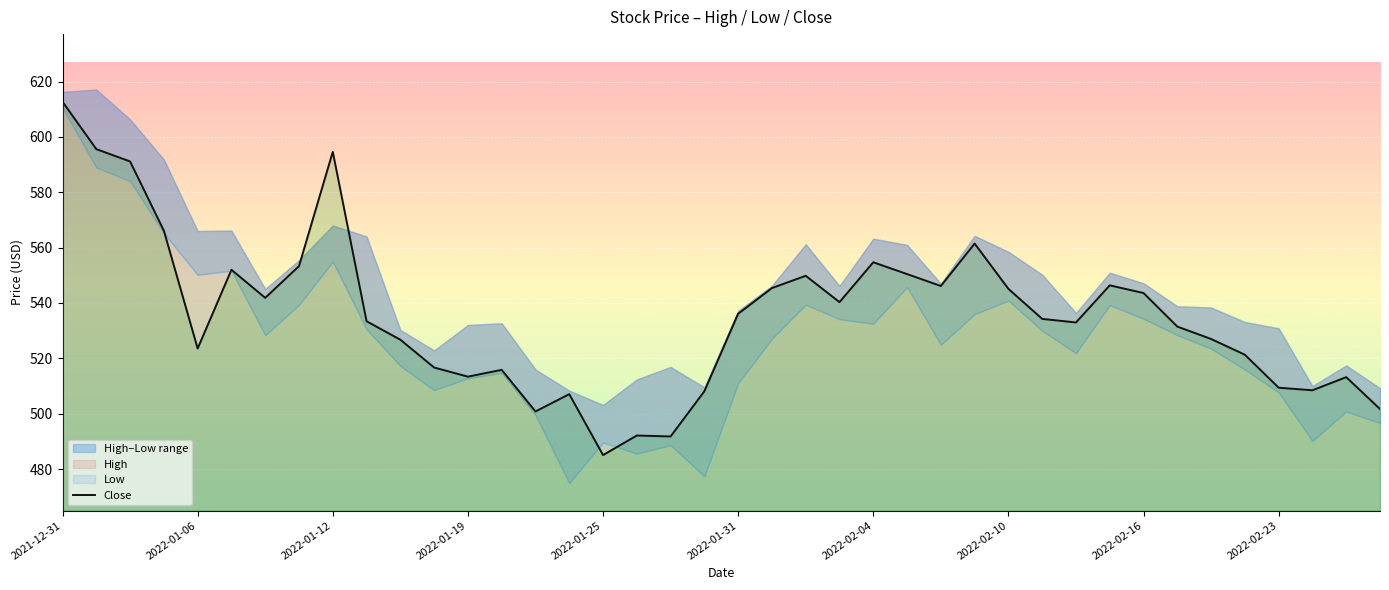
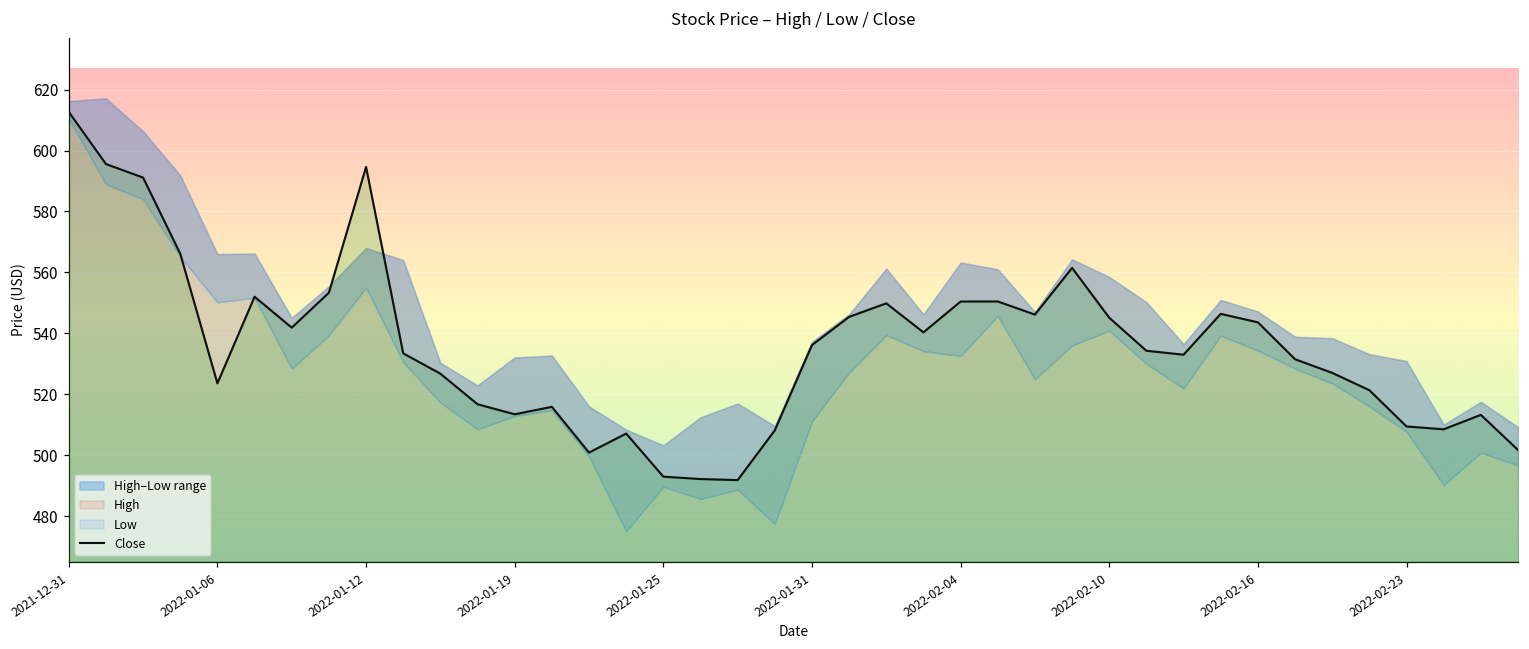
Close, 2022-01-25: 485 -> 493
Close, 2022-02-04: 555 -> 550
